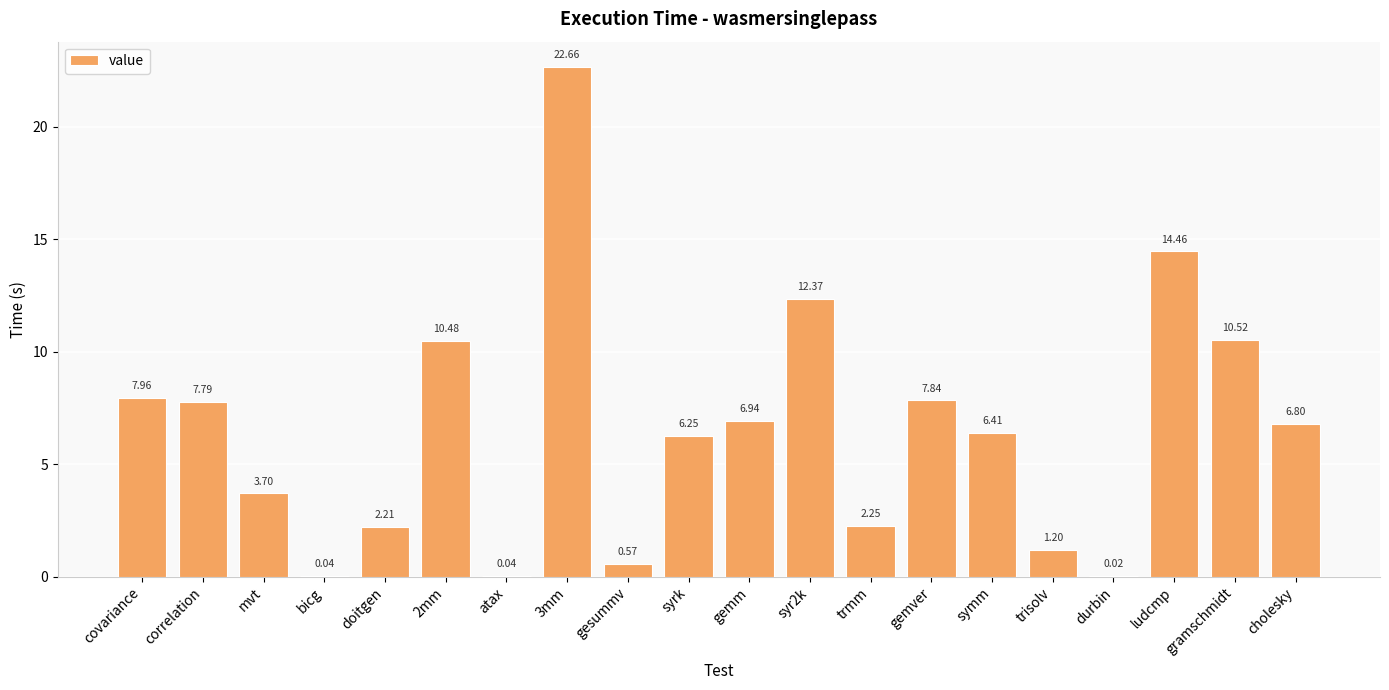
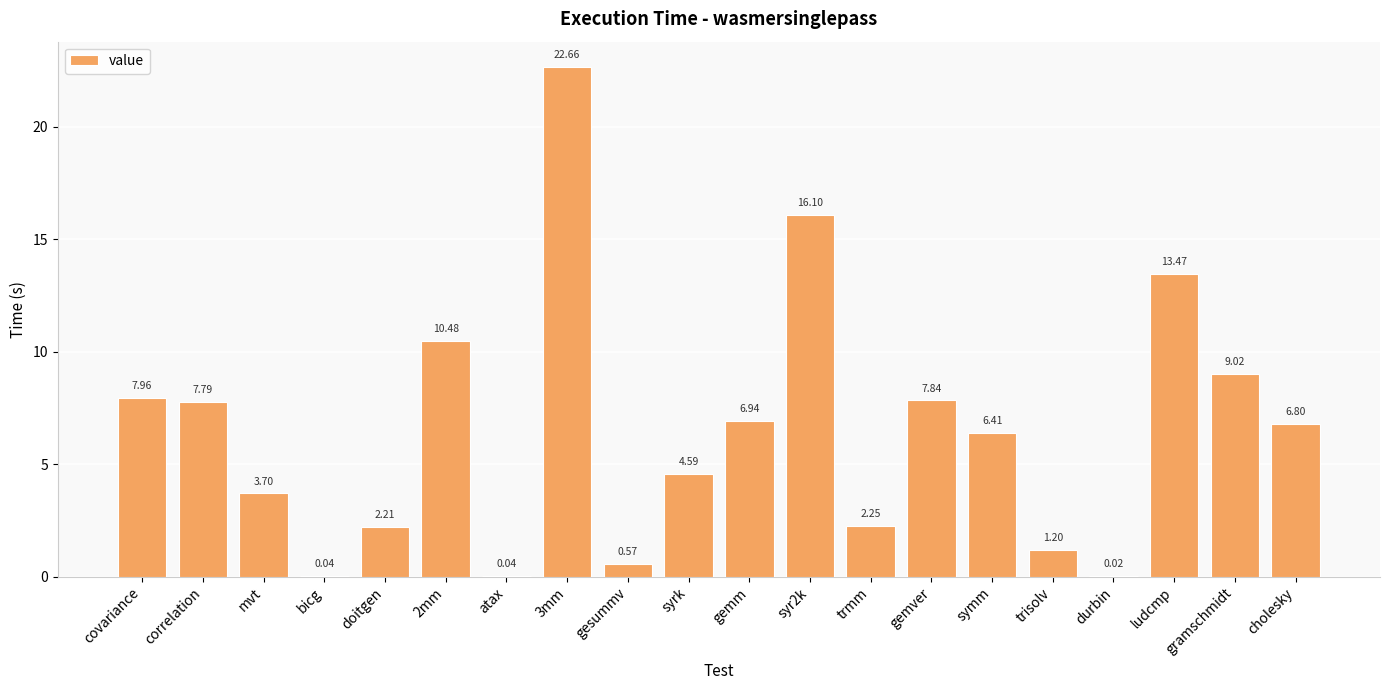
syrk: 6.25 -> 4.59
syr2k: 12.37 -> 16.10
ludcmp: 14.46 -> 13.47
gramschmidt: 10.52 -> 9.02
